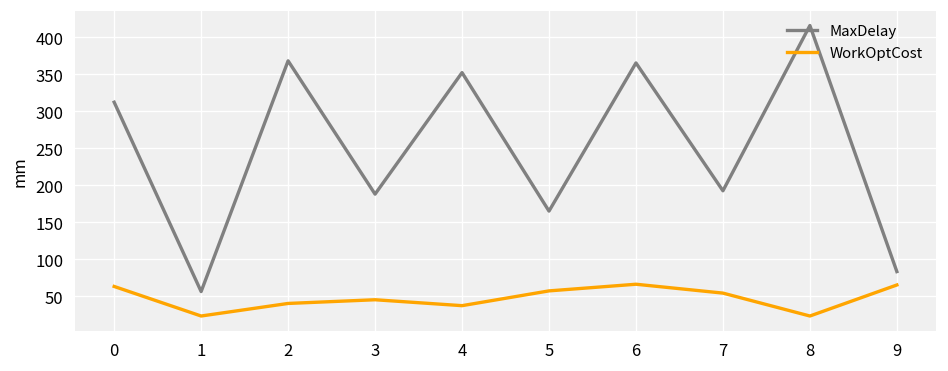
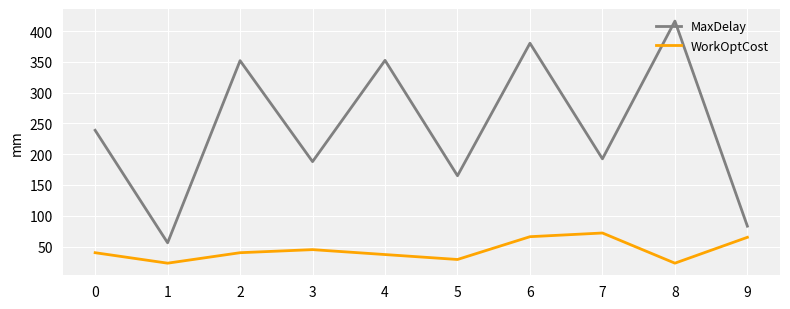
MaxDelay, 0: 310 -> 240
WorkOptCost, 0: 60 -> 40
MaxDelay, 2: 370 -> 350
WorkOptCost, 5: 60 -> 30
MaxDelay, 6: 370 -> 380
WorkOptCost, 7: 50 -> 70
